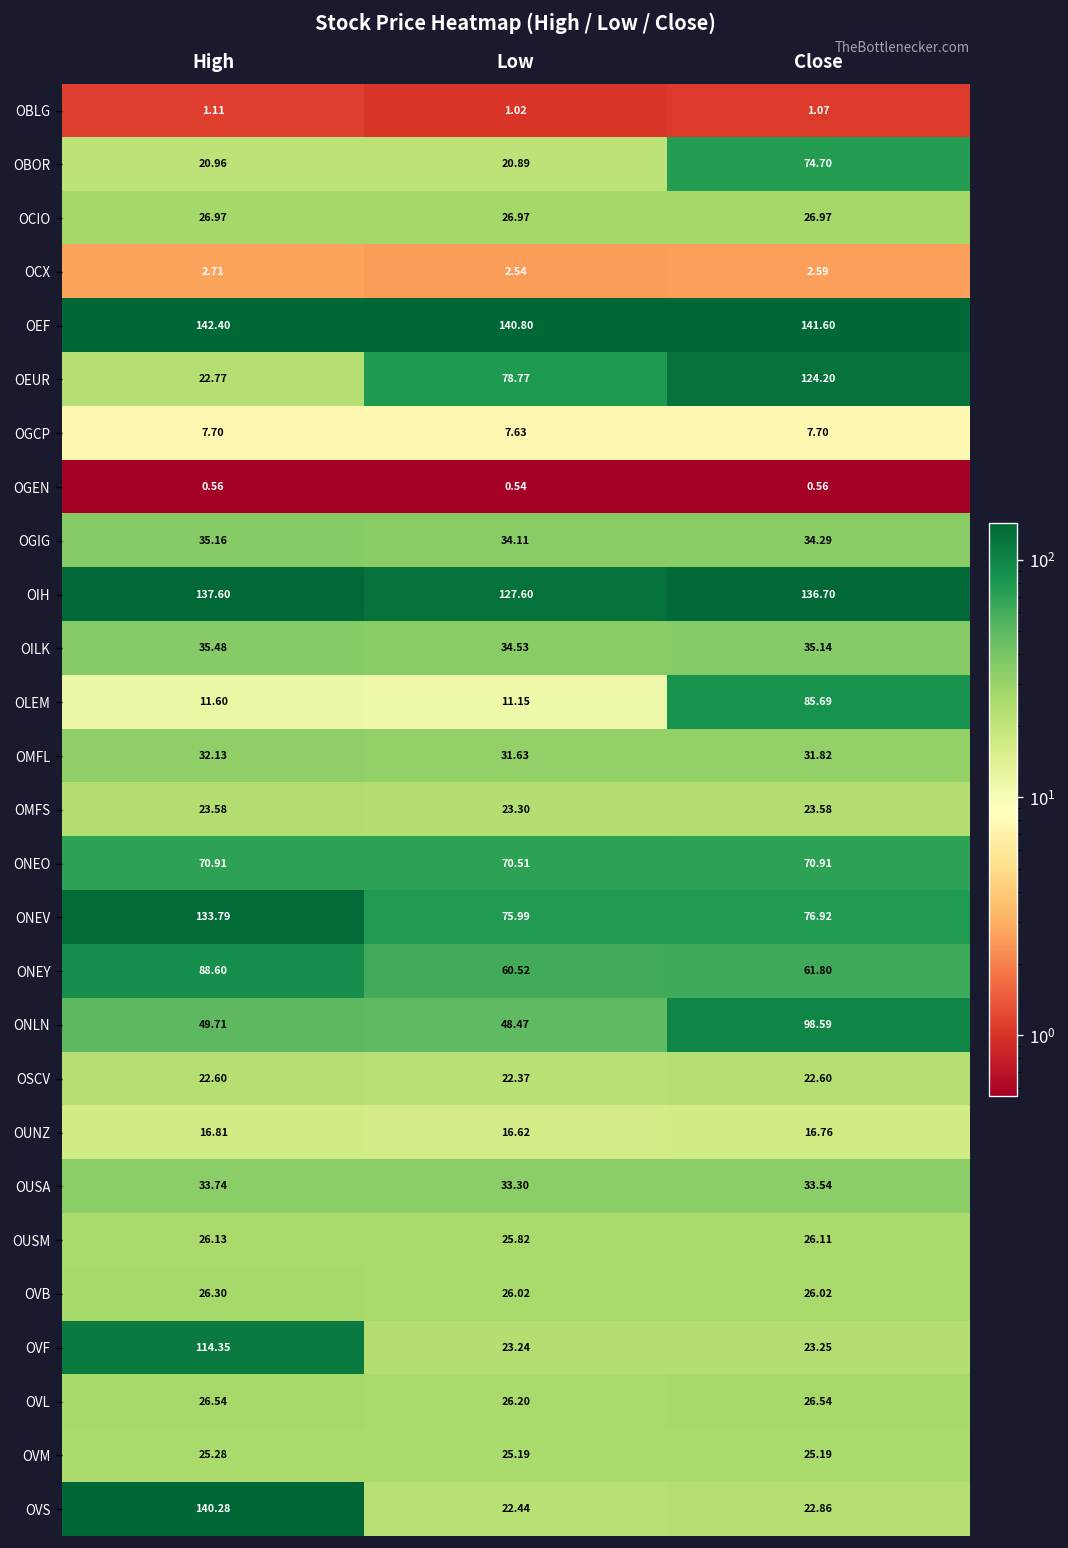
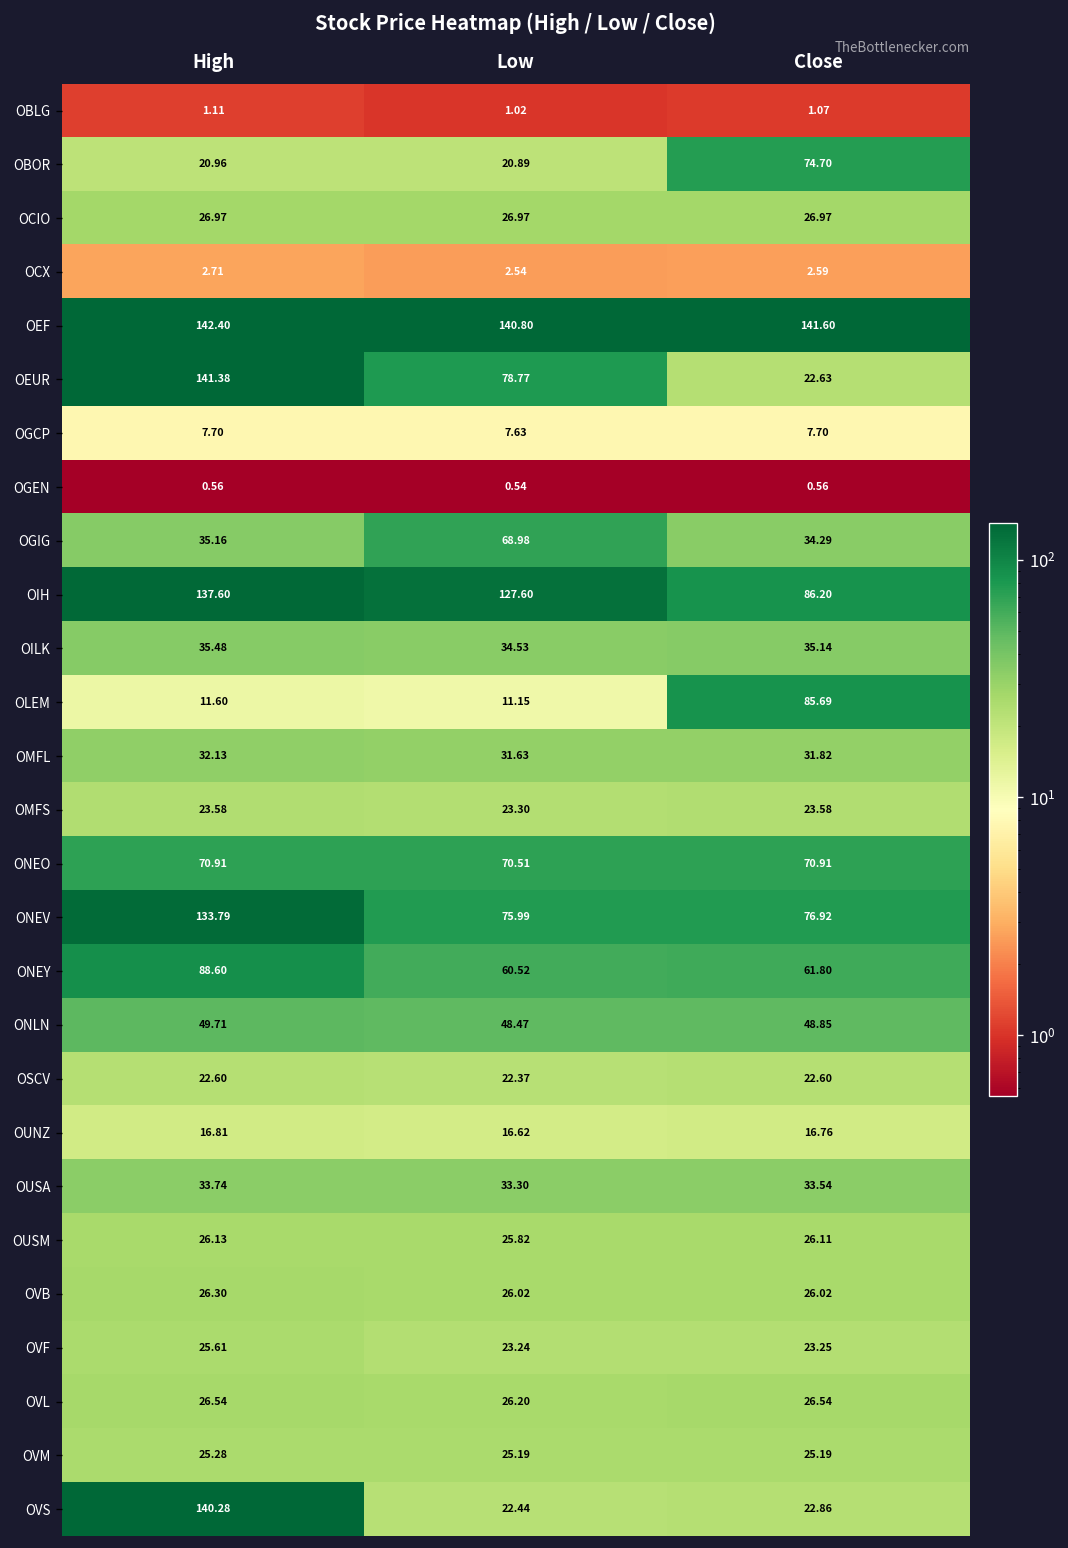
OEUR, High: 22.77 -> 141.38
OEUR, Close: 124.20 -> 22.63
OGIG, Low: 34.11 -> 68.98
OIH, Close: 136.70 -> 86.20
ONLN, Close: 98.59 -> 48.85
OVF, High: 114.35 -> 25.61
